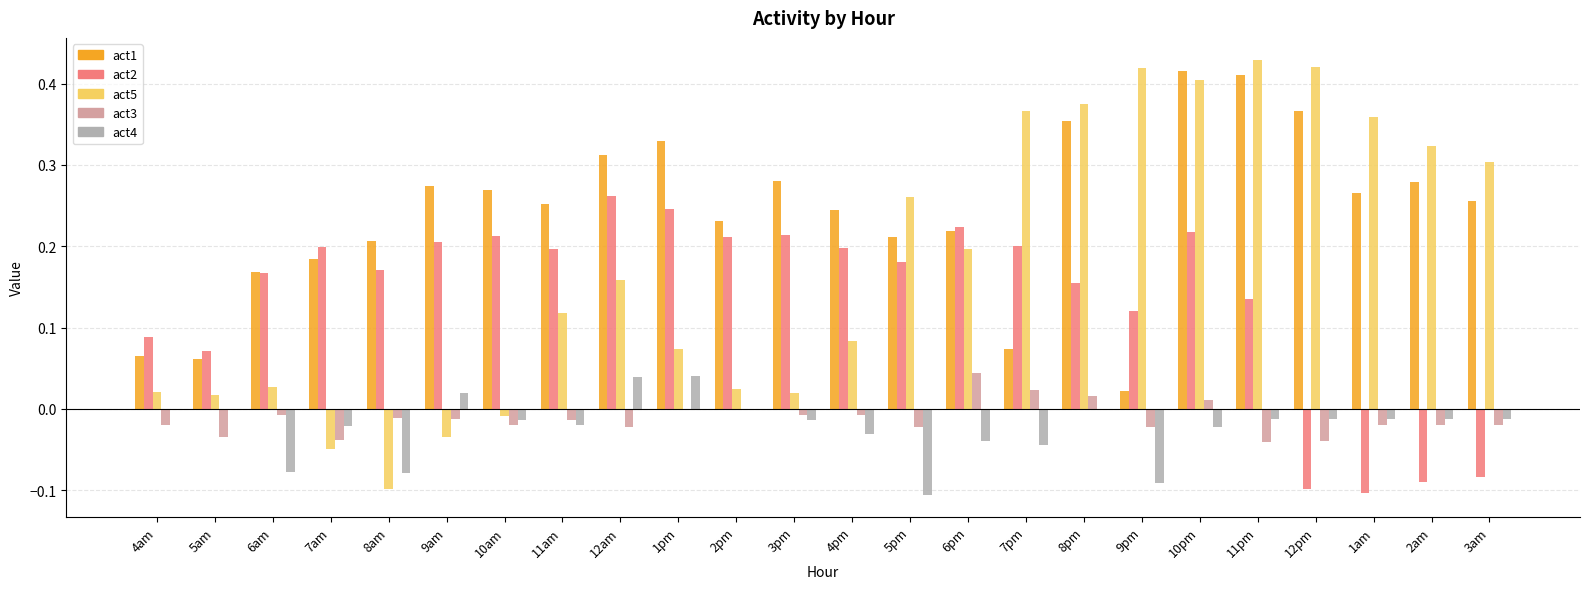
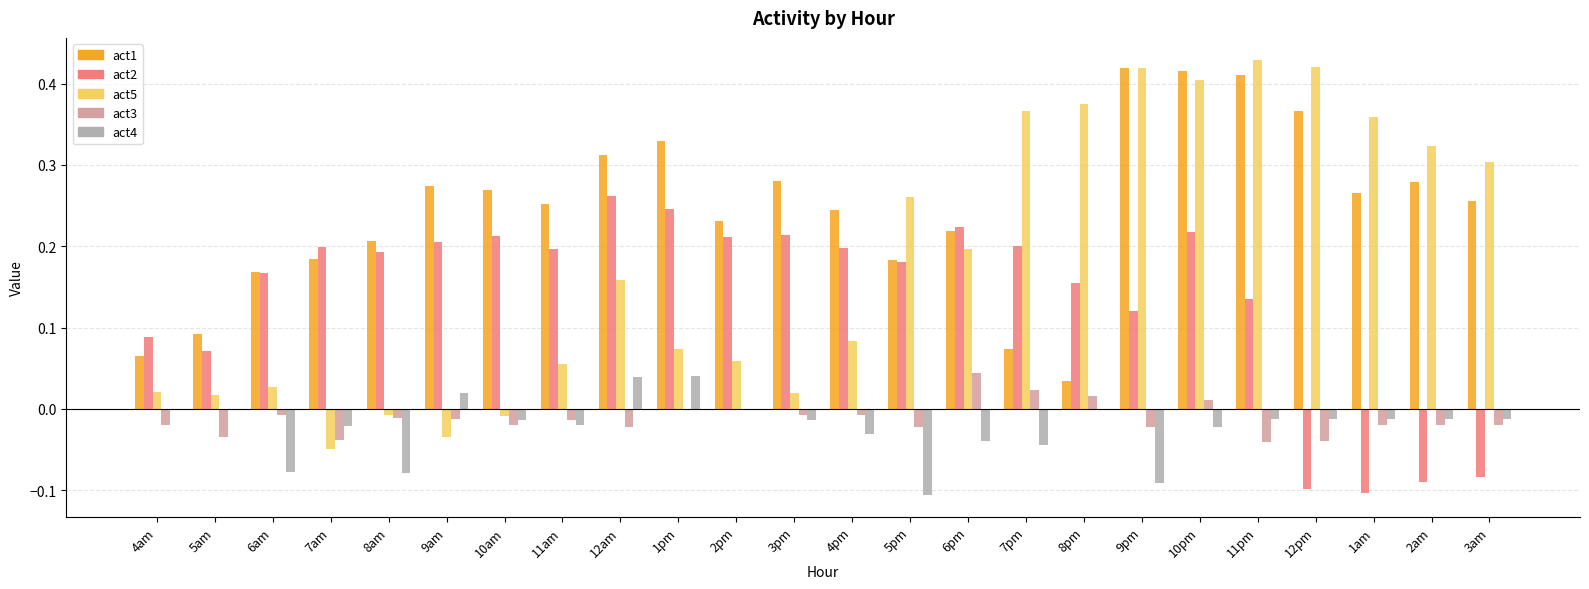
act1, 5am: 0.06 -> 0.09
act2, 8am: 0.17 -> 0.19
act5, 8am: -0.10 -> -0.01
act5, 11am: 0.12 -> 0.05
act5, 2pm: 0.02 -> 0.06
act1, 5pm: 0.21 -> 0.18
act1, 8pm: 0.35 -> 0.03
act1, 9pm: 0.02 -> 0.42
